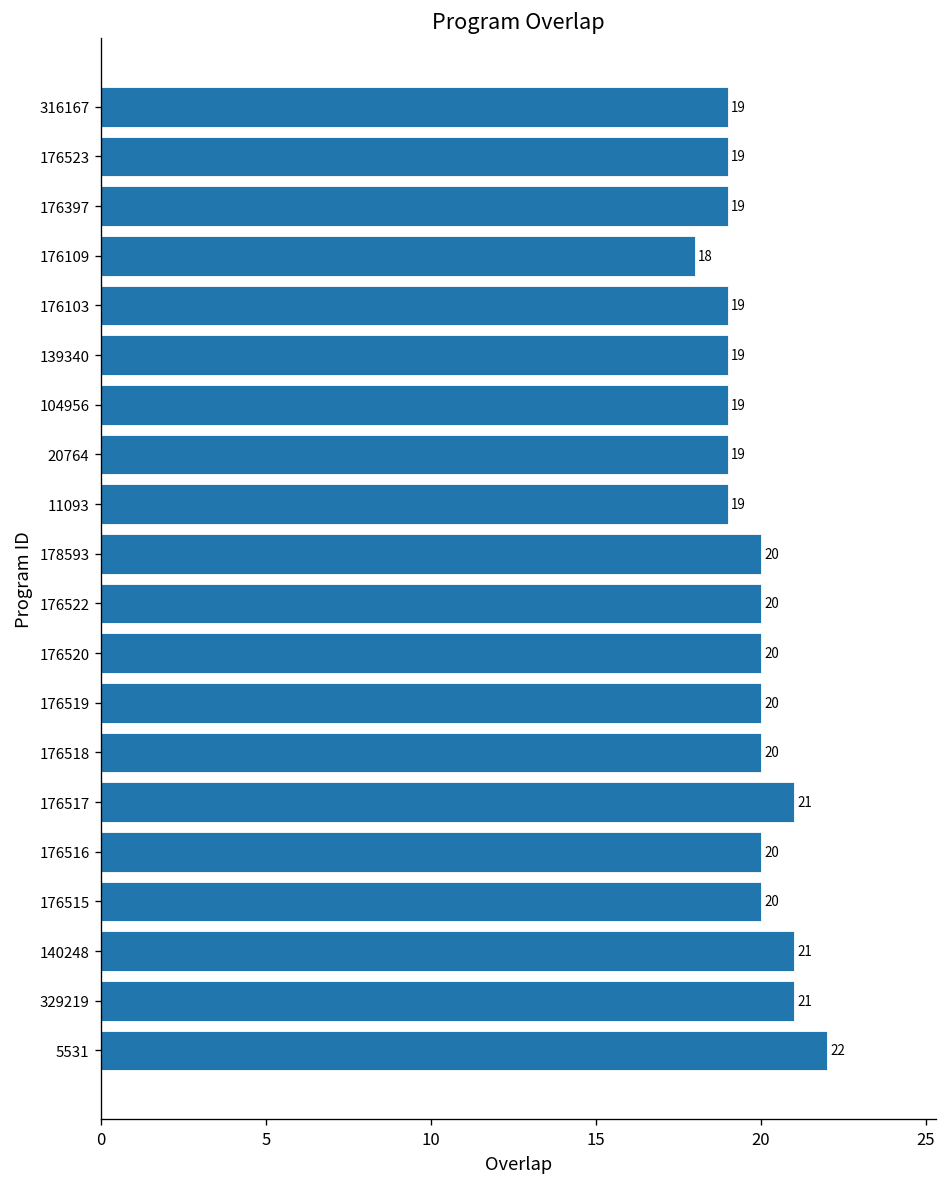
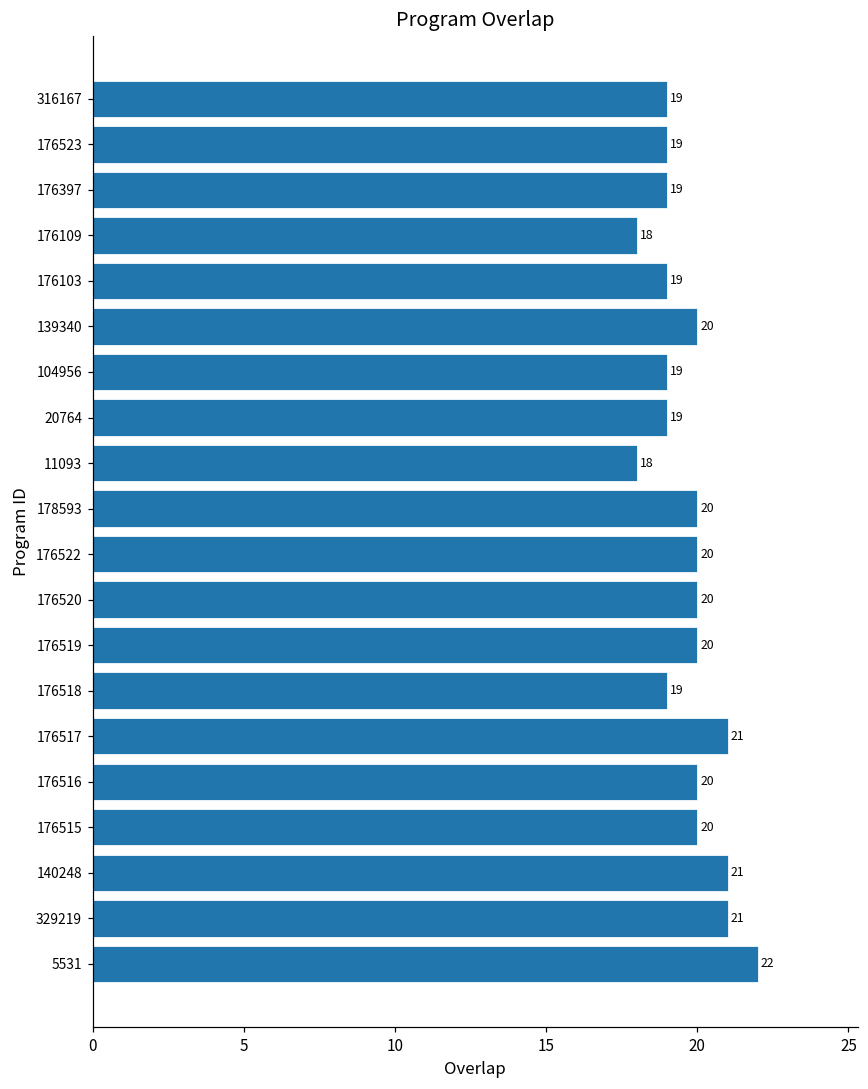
139340: 19 -> 20
11093: 19 -> 18
176518: 20 -> 19
